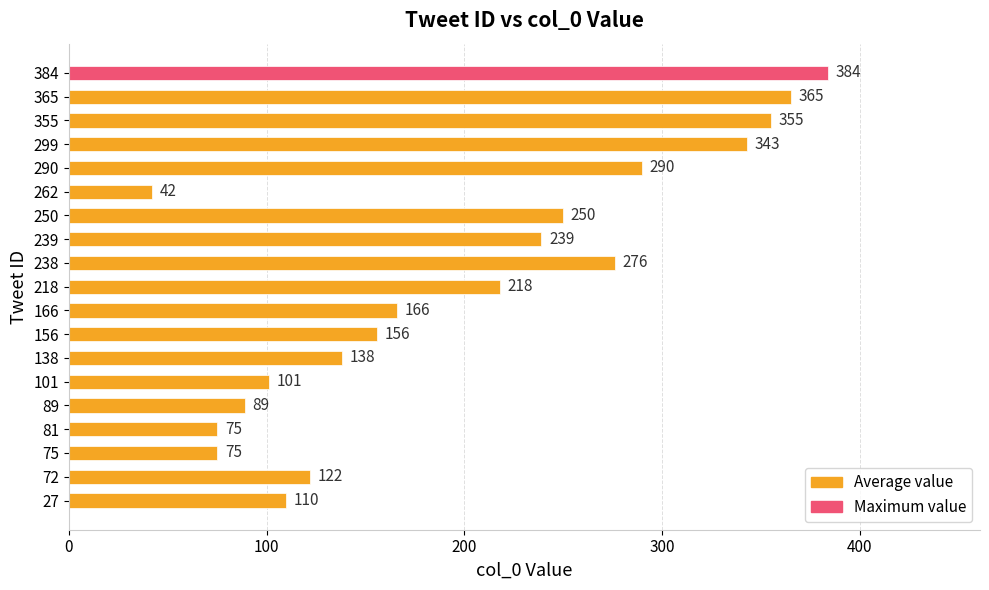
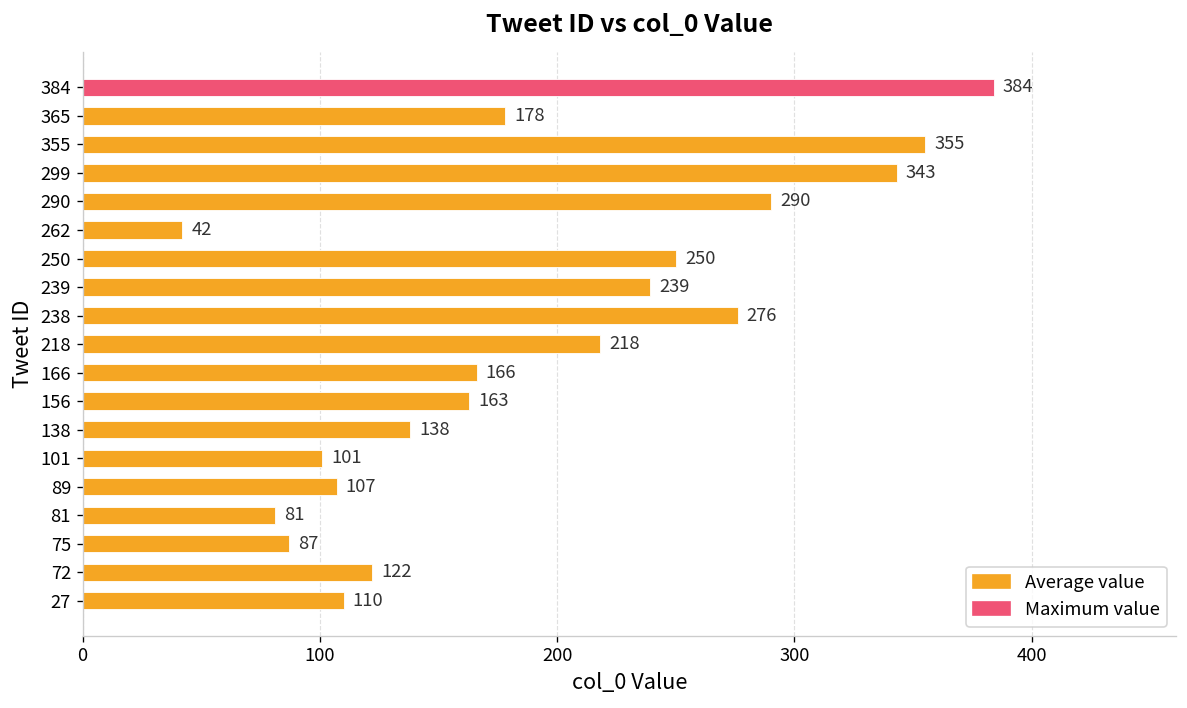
365: 365 -> 178
156: 156 -> 163
89: 89 -> 107
81: 75 -> 81
75: 75 -> 87
